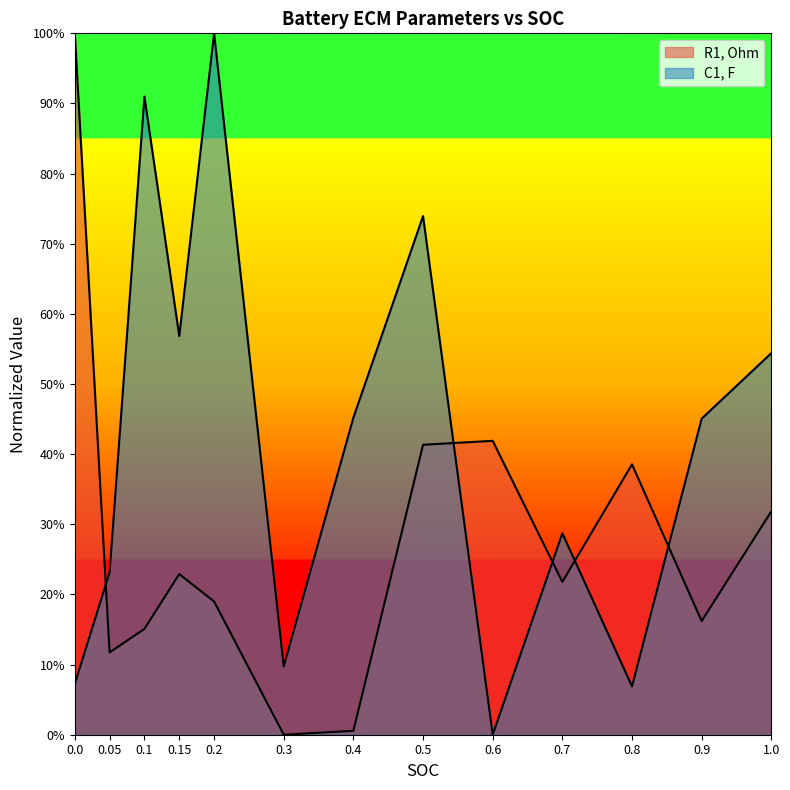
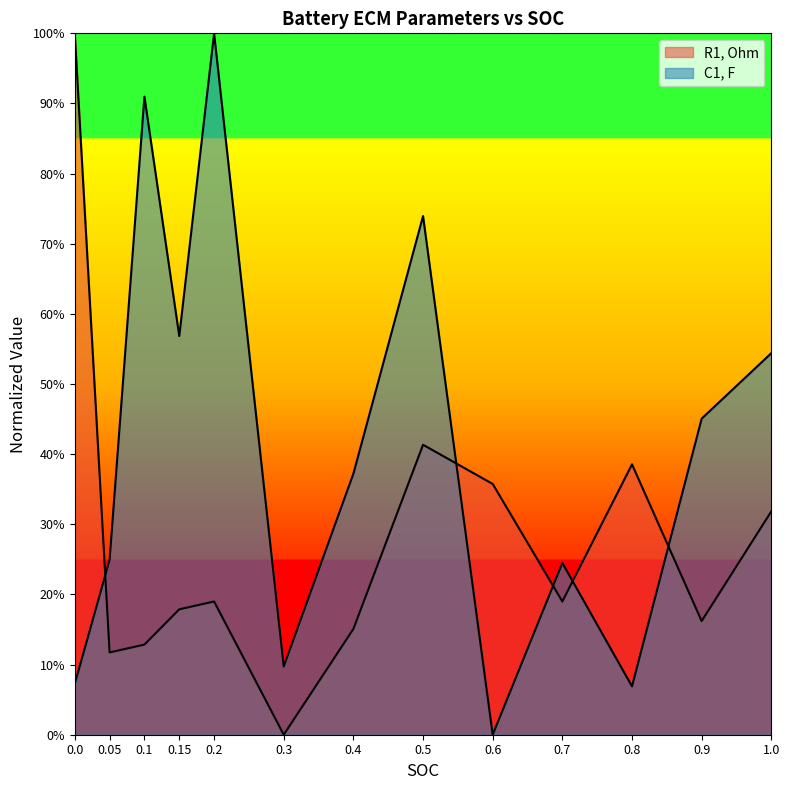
C1, F, 0.05: 23% -> 25%
R1, Ohm, 0.1: 15% -> 13%
R1, Ohm, 0.15: 23% -> 18%
R1, Ohm, 0.4: 1% -> 15%
C1, F, 0.4: 45% -> 37%
R1, Ohm, 0.6: 42% -> 36%
R1, Ohm, 0.7: 22% -> 19%
C1, F, 0.7: 29% -> 24%
